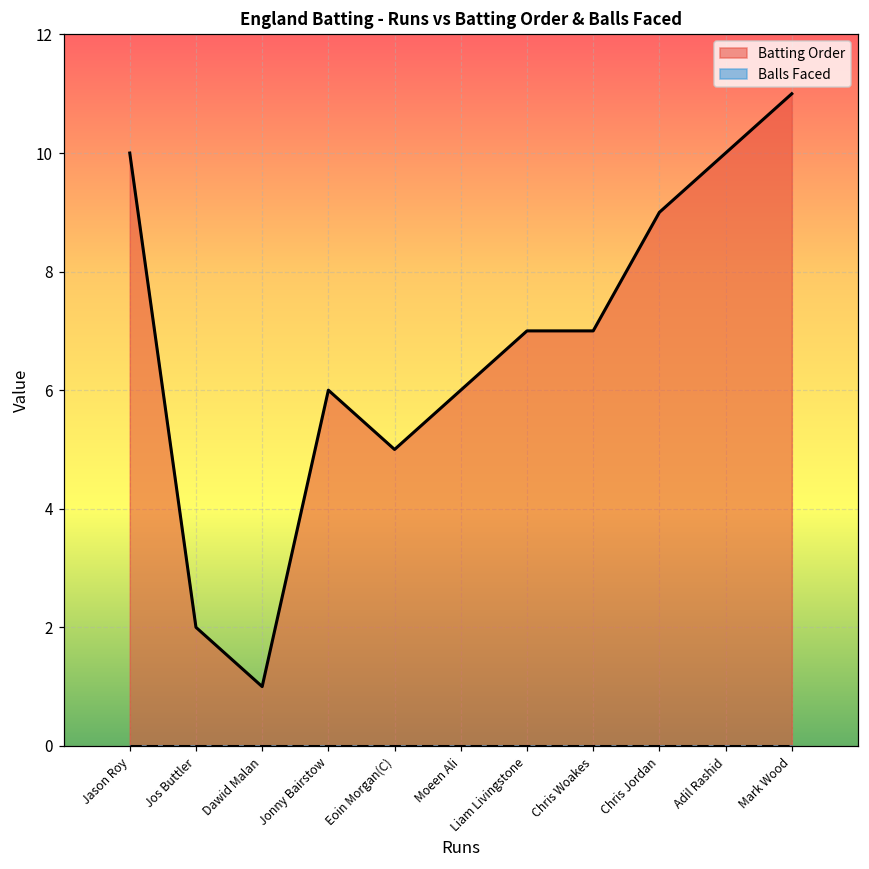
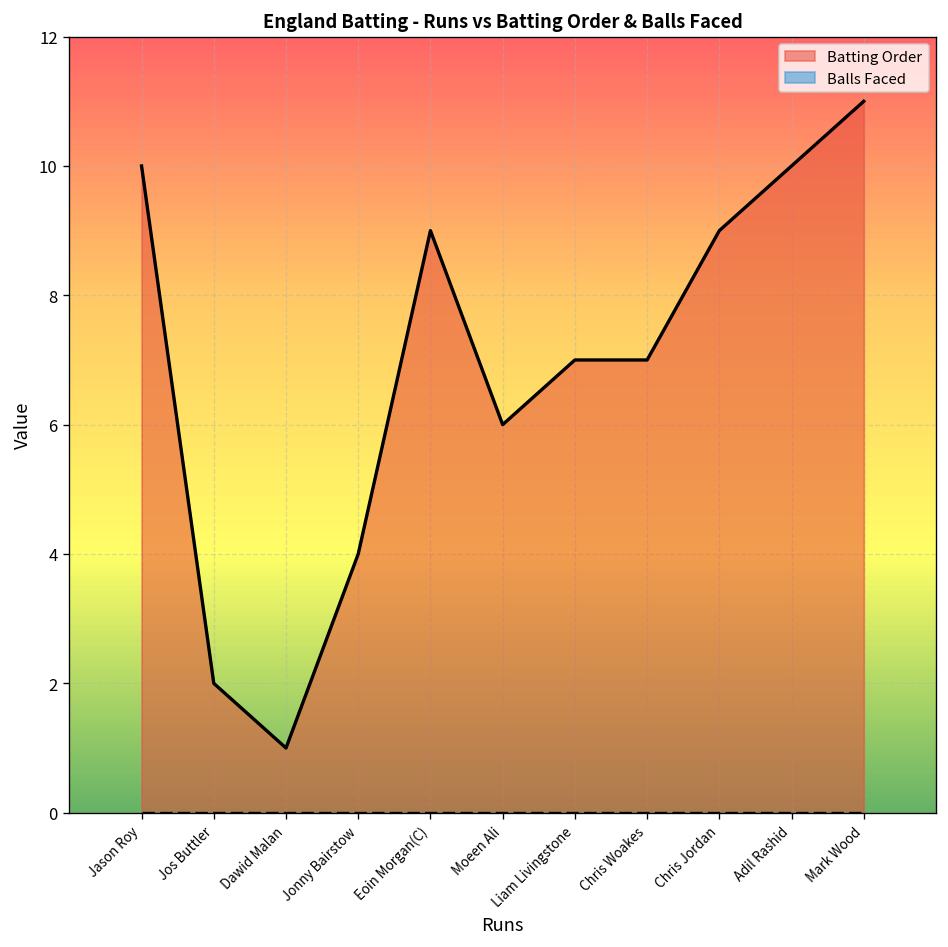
Batting Order, Jonny Bairstow: 6 -> 4
Batting Order, Eoin Morgan(C): 5 -> 9
